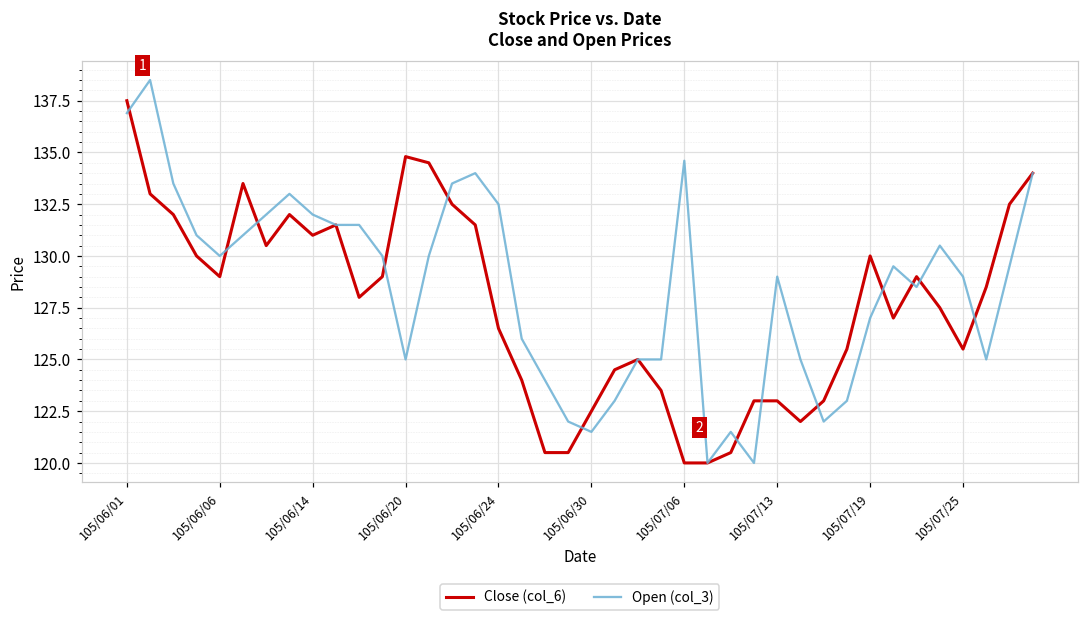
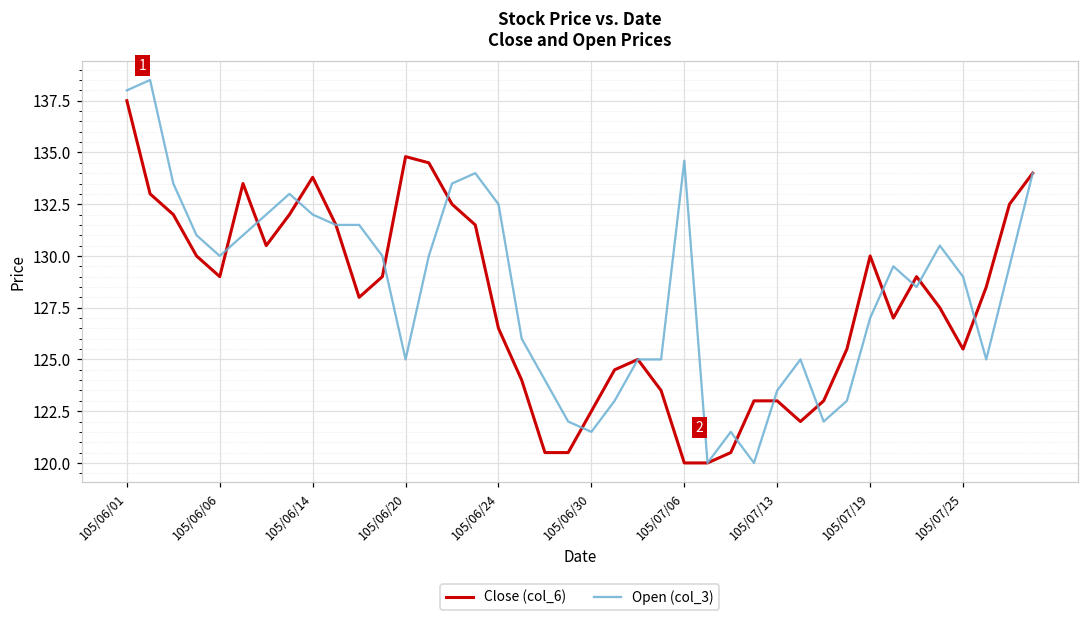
Open (col_3), 105/06/01: 136.9 -> 138.0
Close (col_6), 105/06/14: 131.0 -> 133.8
Open (col_3), 105/07/13: 129.0 -> 123.5
